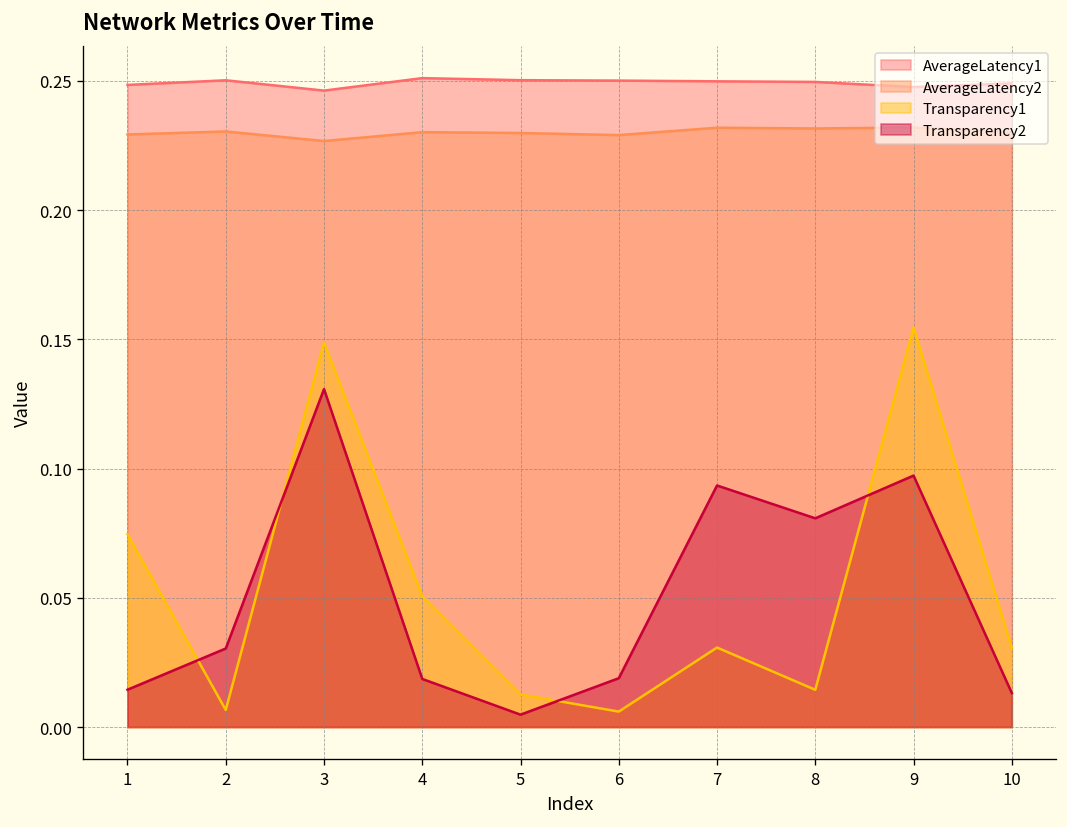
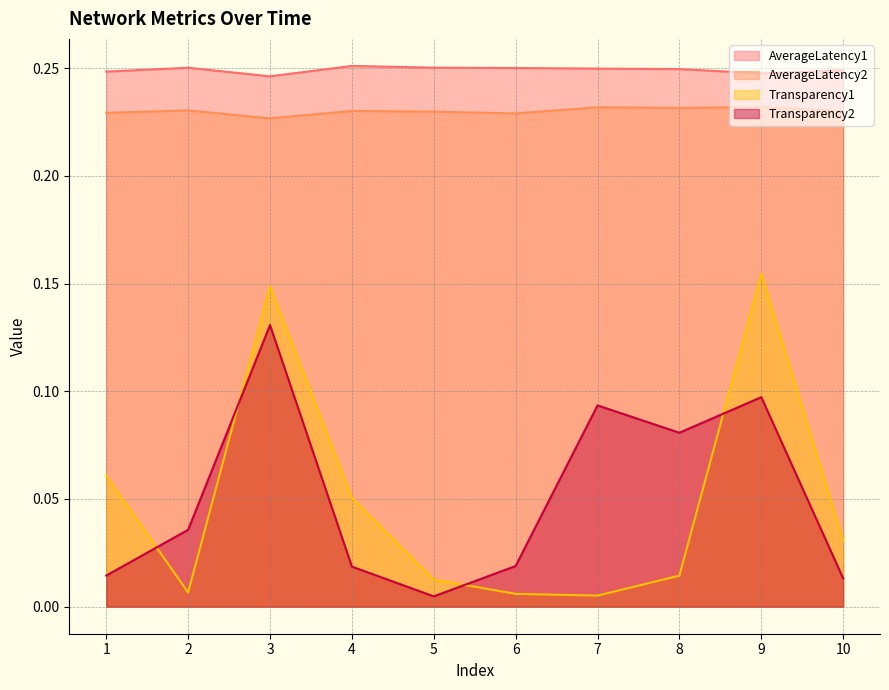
Transparency1, 1: 0.075 -> 0.061
Transparency2, 2: 0.030 -> 0.036
Transparency1, 7: 0.031 -> 0.005
